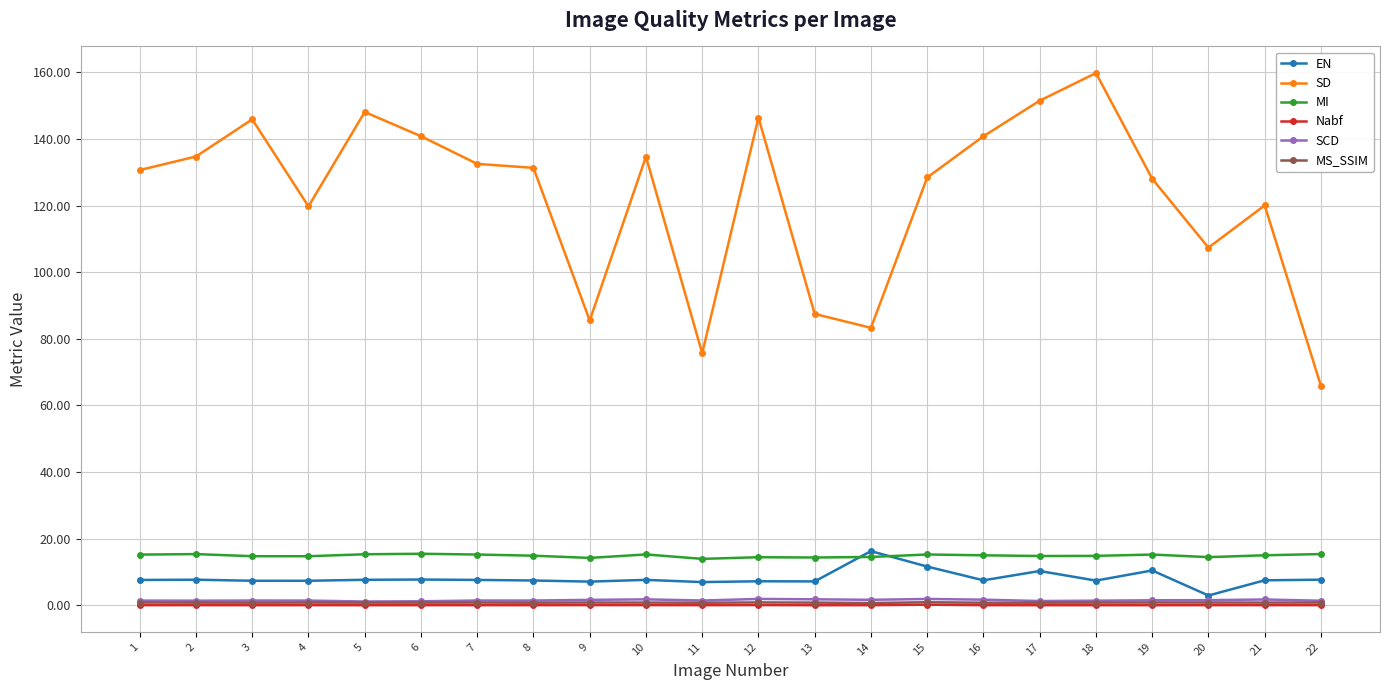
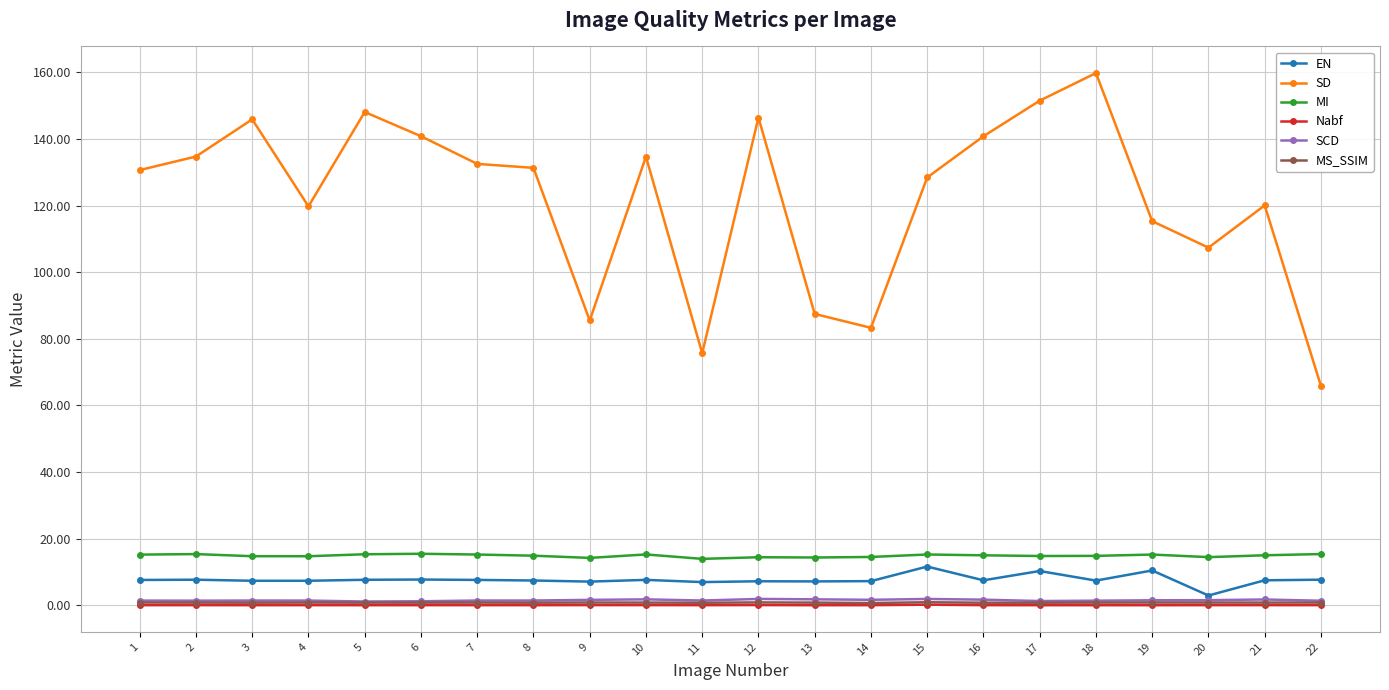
EN, 14: 16 -> 7
SD, 19: 128 -> 115
